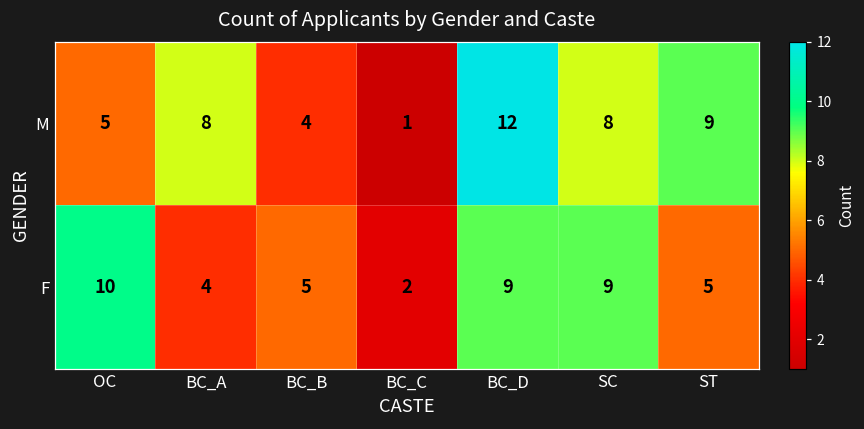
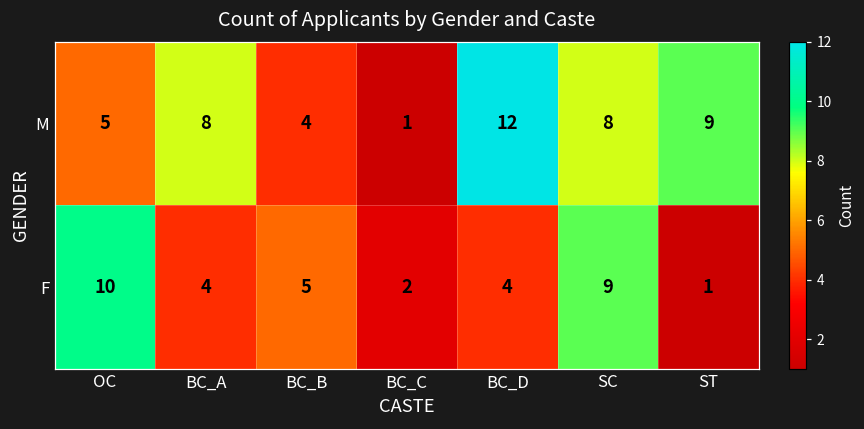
F, BC_D: 9 -> 4
F, ST: 5 -> 1
